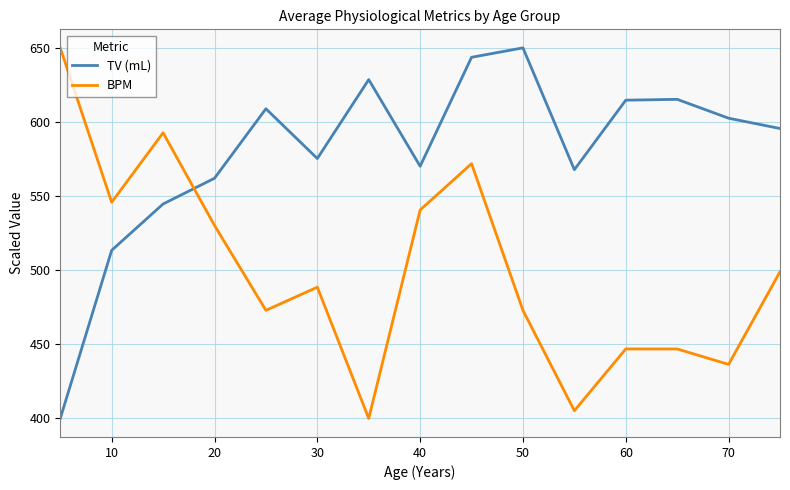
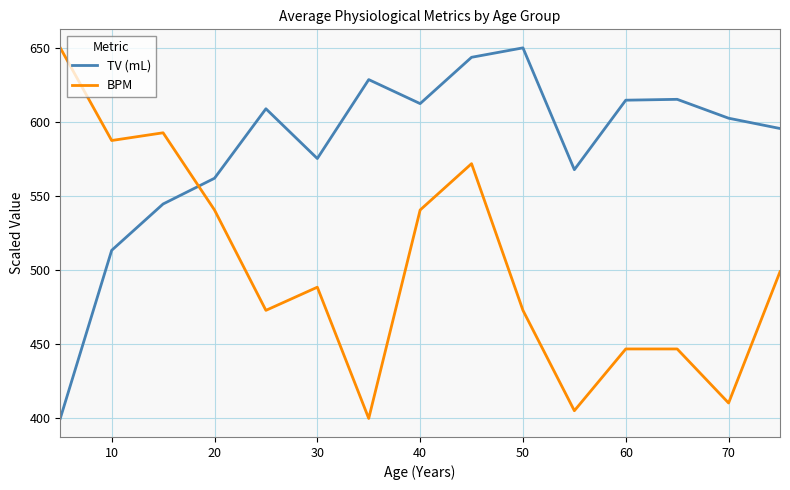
BPM, 10: 546 -> 588
BPM, 20: 530 -> 541
TV (mL), 40: 570 -> 612
BPM, 70: 436 -> 410
